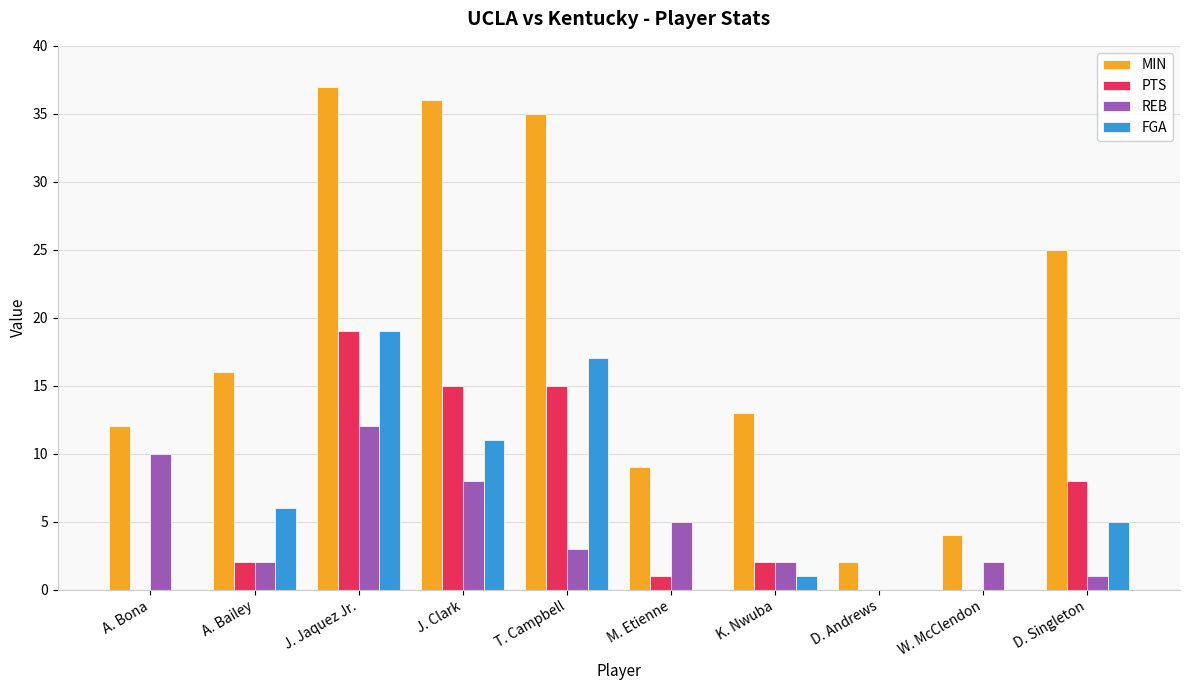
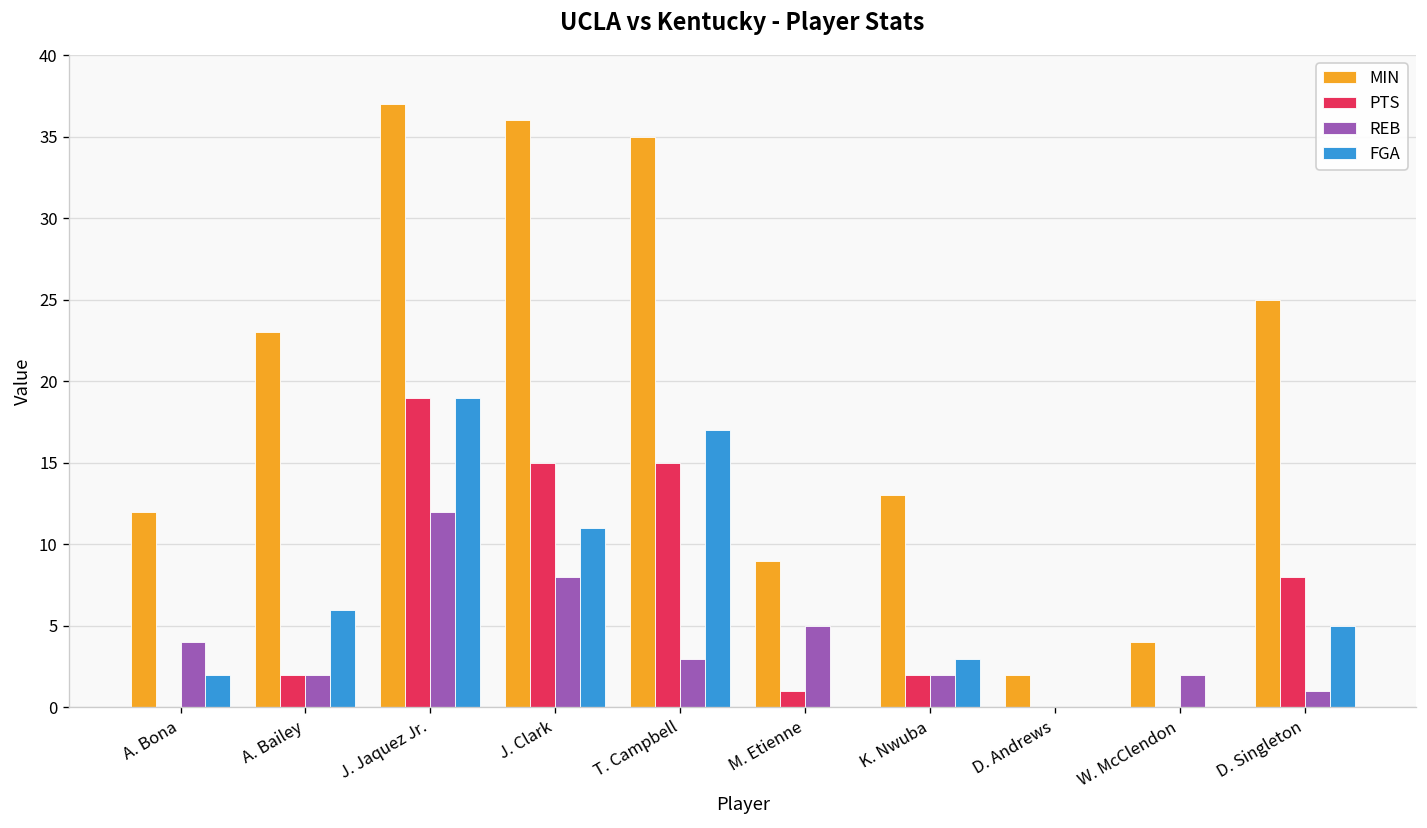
REB, A. Bona: 10 -> 4
FGA, A. Bona: 0 -> 2
MIN, A. Bailey: 16 -> 23
FGA, K. Nwuba: 1 -> 3
